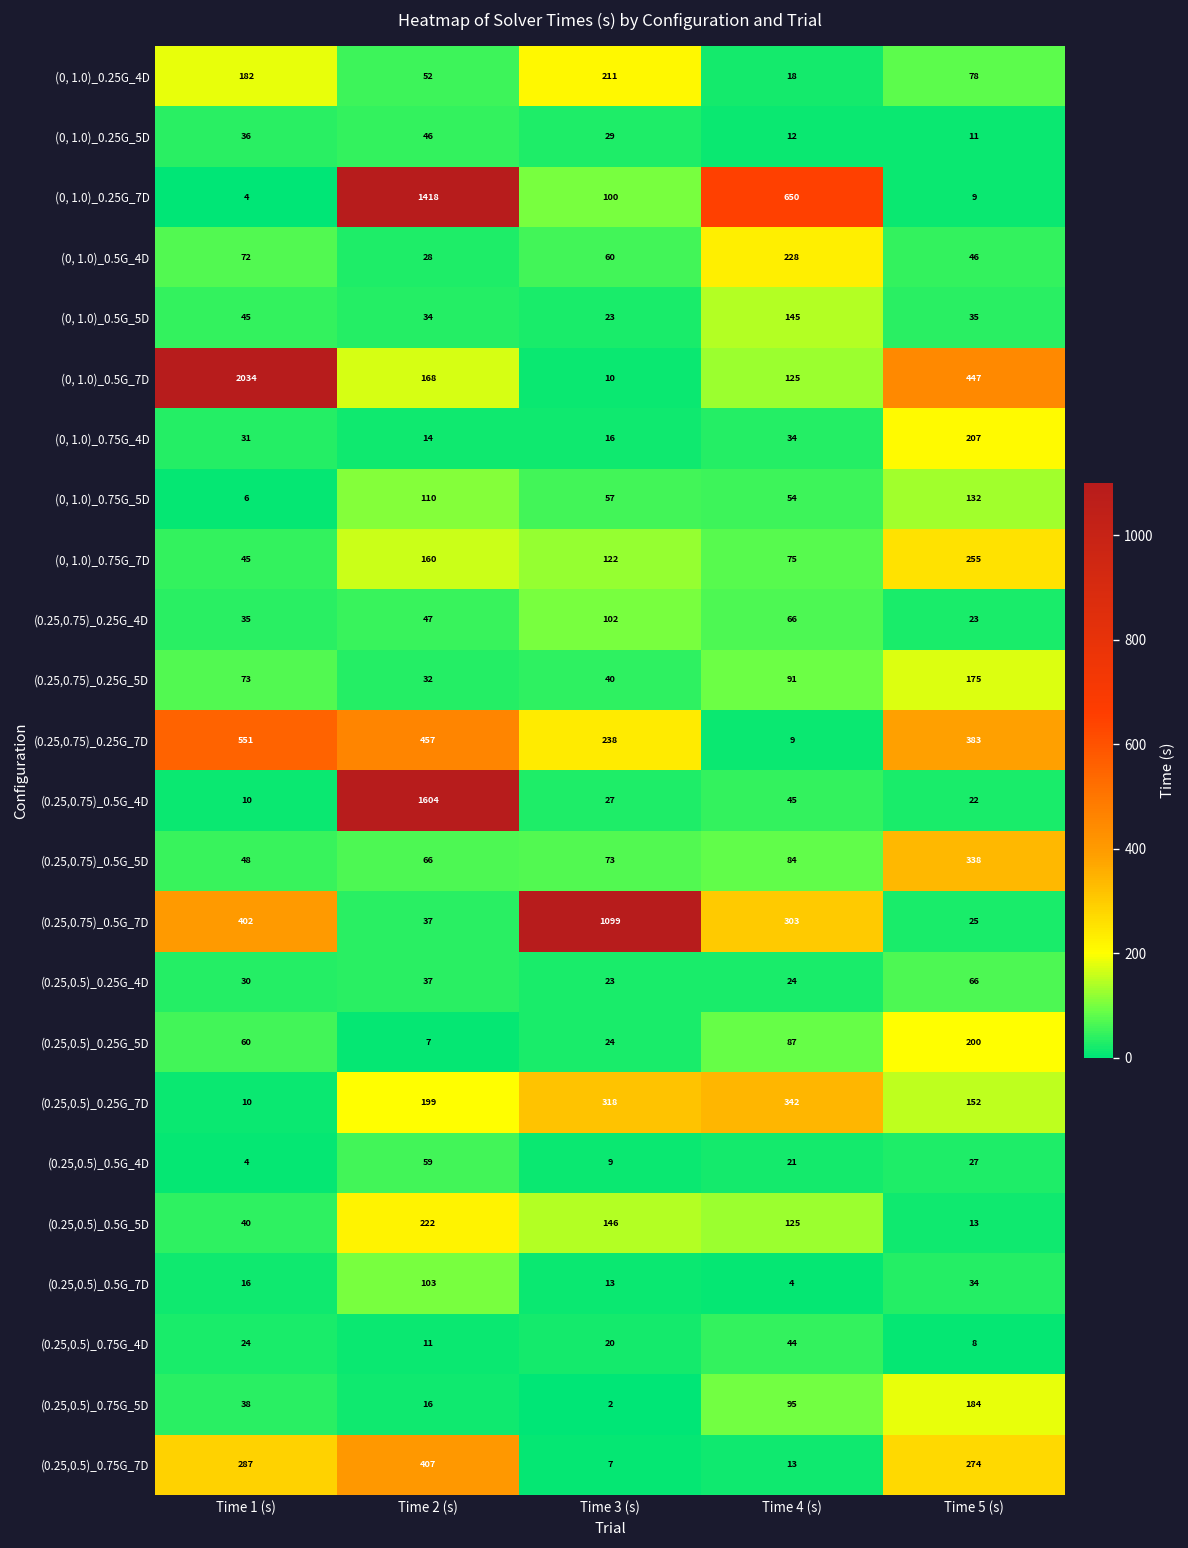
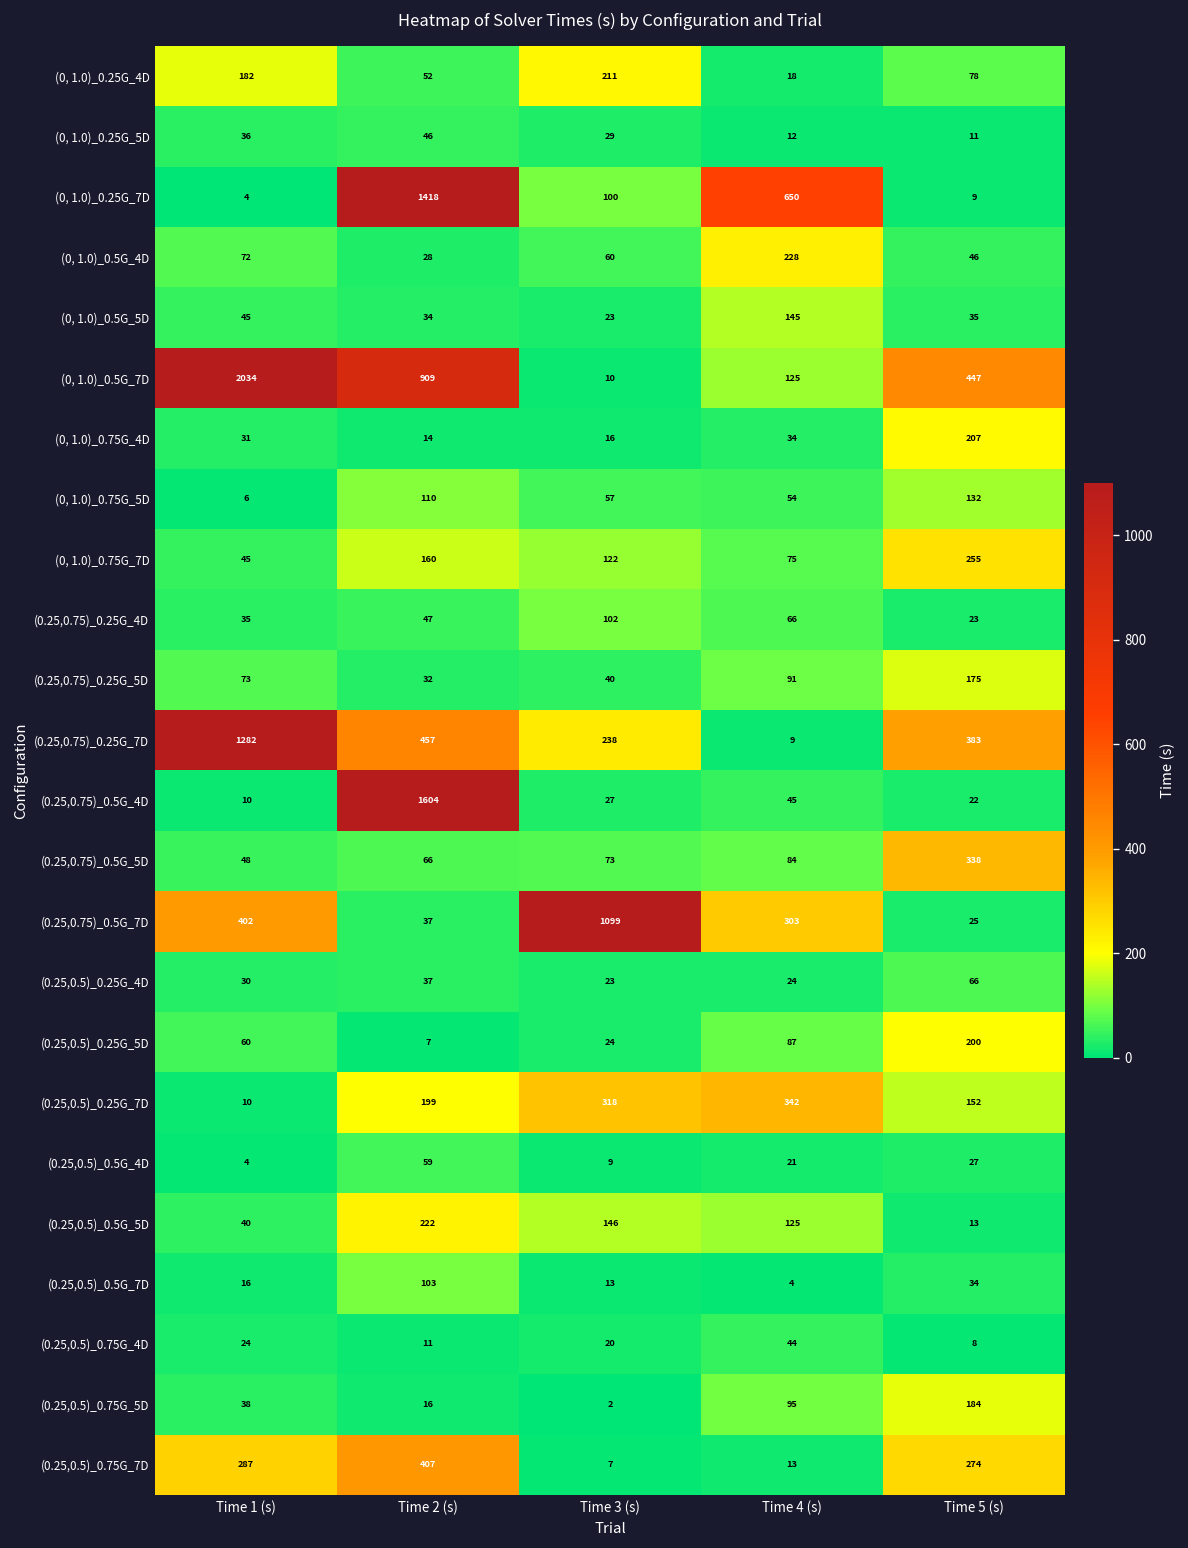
(0, 1.0)_0.5G_7D, Time 2 (s): 168 -> 909
(0.25,0.75)_0.25G_7D, Time 1 (s): 551 -> 1282
